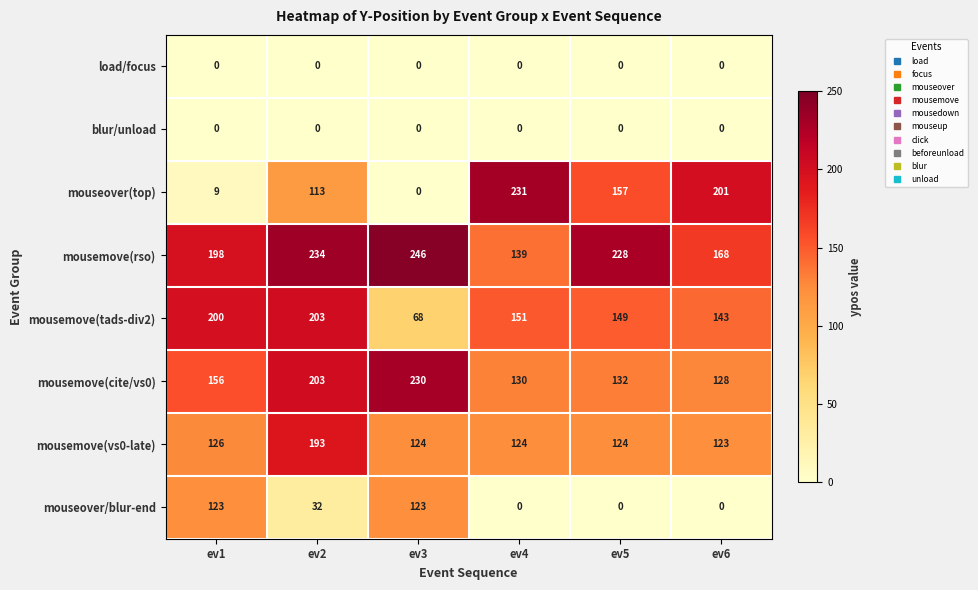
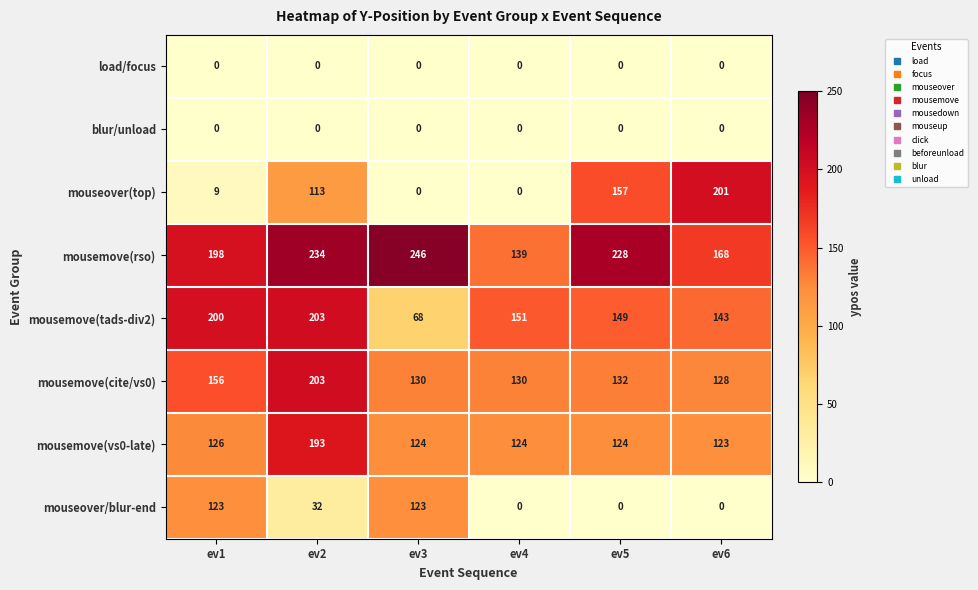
mouseover(top), ev4: 231 -> 0
mousemove(cite/vs0), ev3: 230 -> 130
